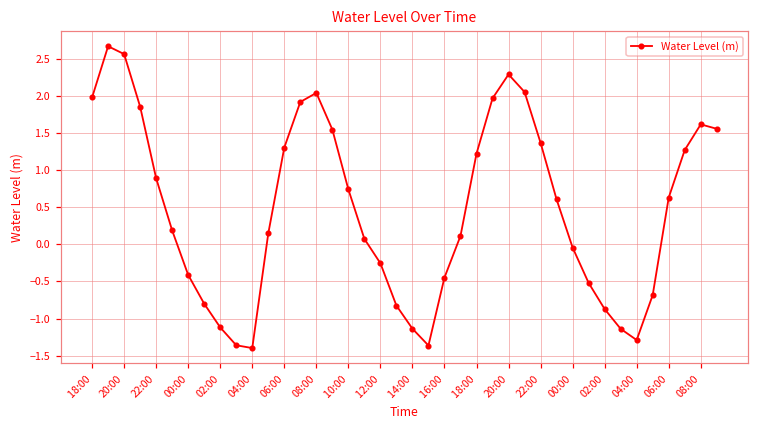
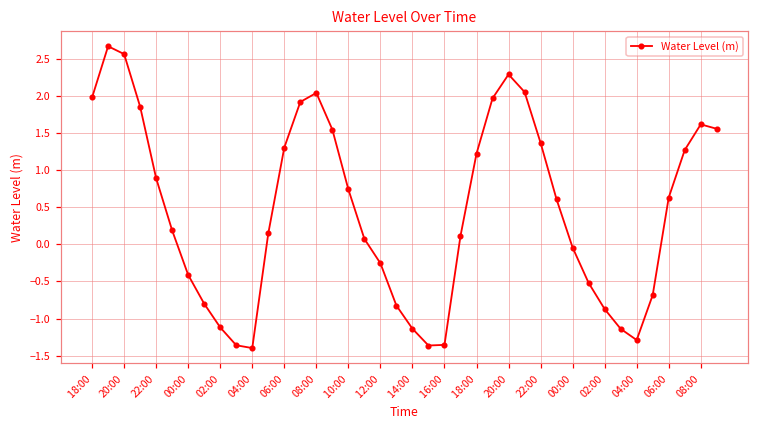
16:00: -0.4 -> -1.4
